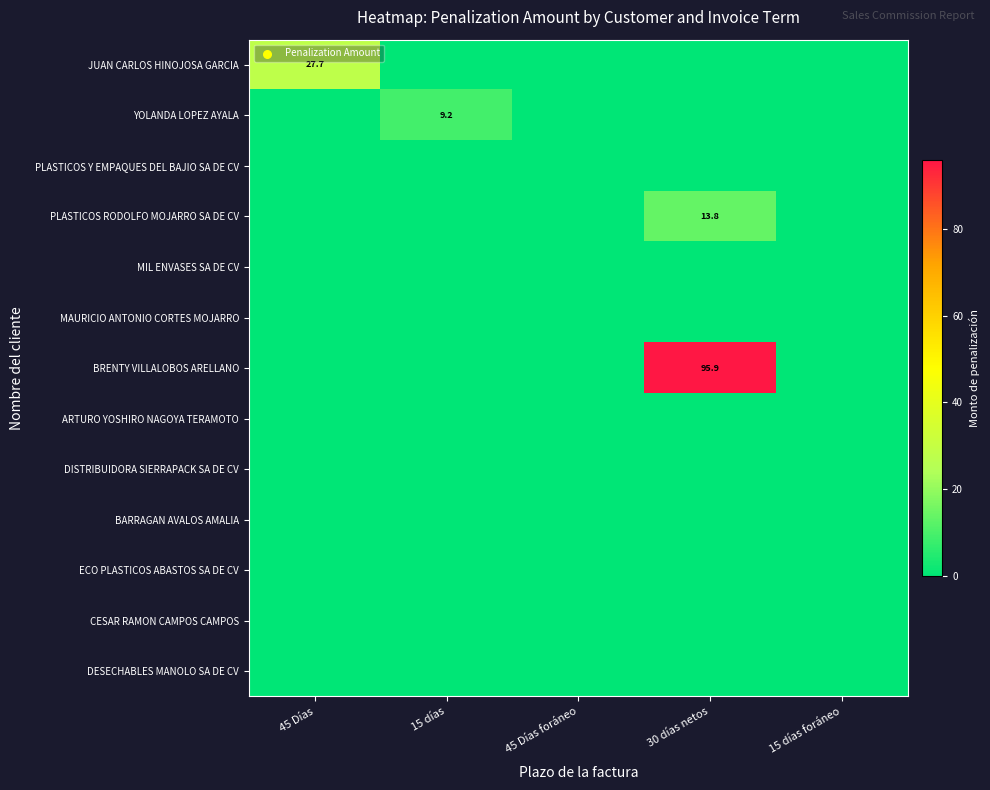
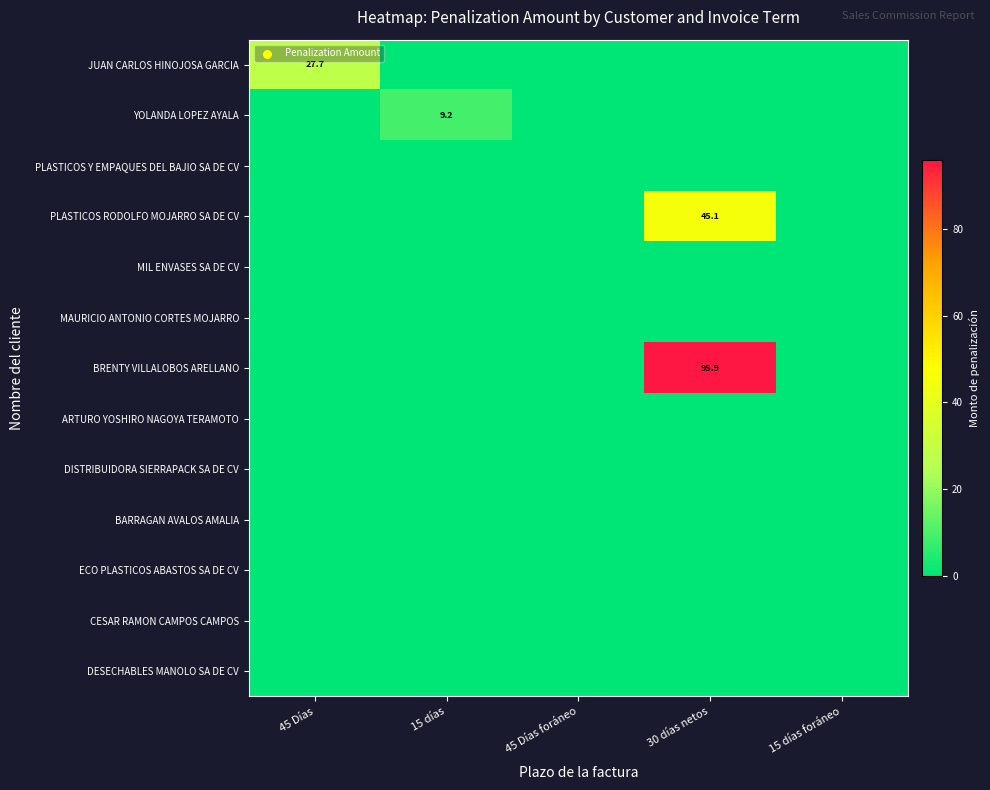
PLASTICOS RODOLFO MOJARRO SA DE CV, 30 días netos: 13.8 -> 45.1
